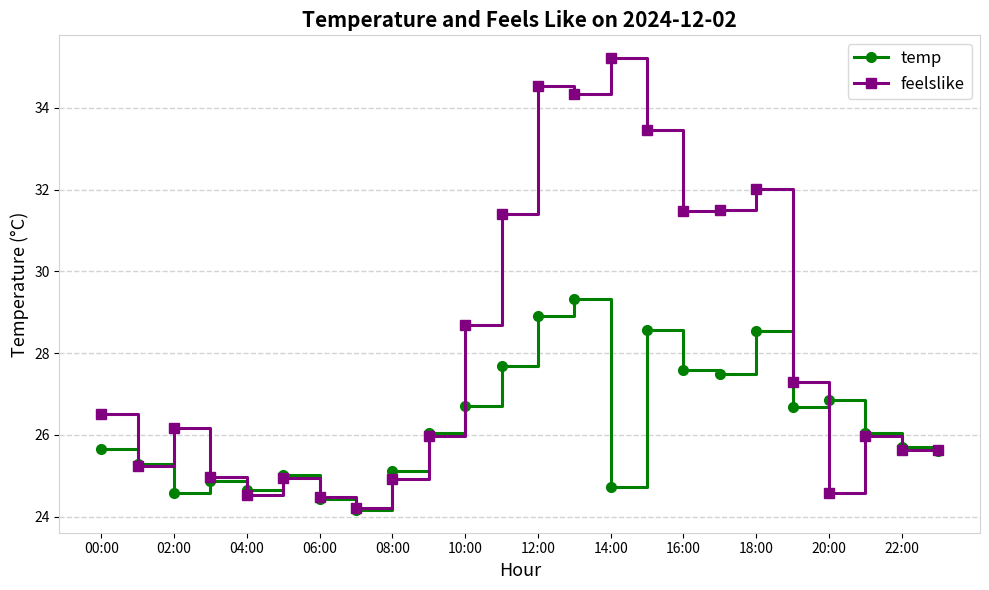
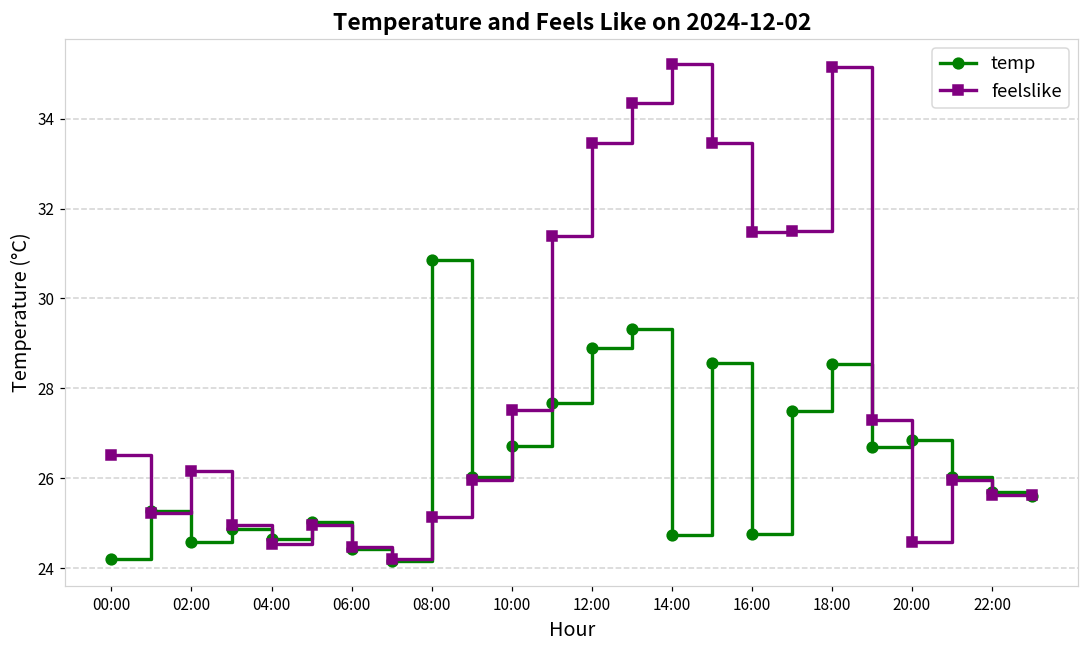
temp, 00:00: 25.6 -> 24.2
temp, 08:00: 25.1 -> 30.9
feelslike, 08:00: 24.9 -> 25.1
feelslike, 10:00: 28.7 -> 27.5
feelslike, 12:00: 34.5 -> 33.5
temp, 16:00: 27.6 -> 24.8
feelslike, 18:00: 32.0 -> 35.1
